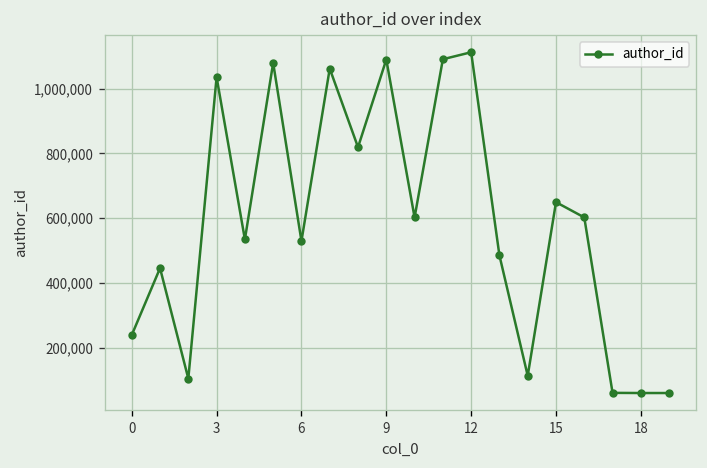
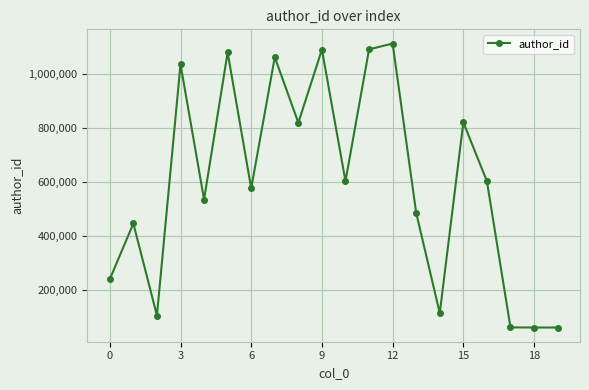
6: 530,000 -> 580,000
15: 650,000 -> 820,000
